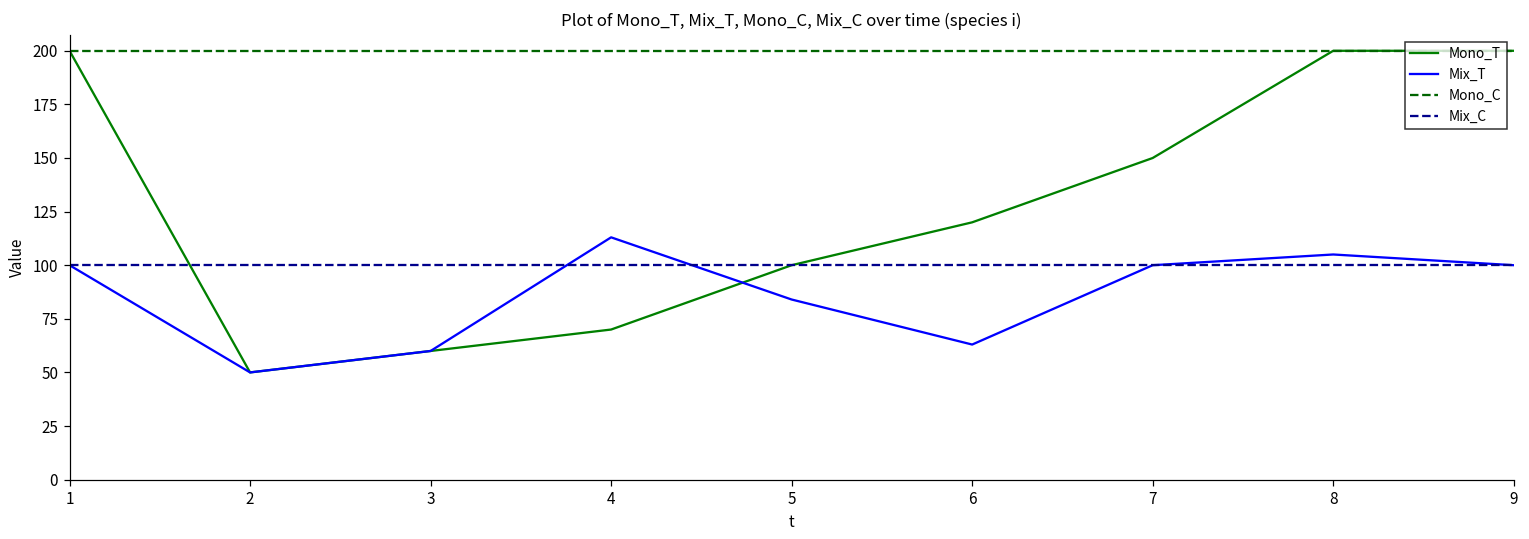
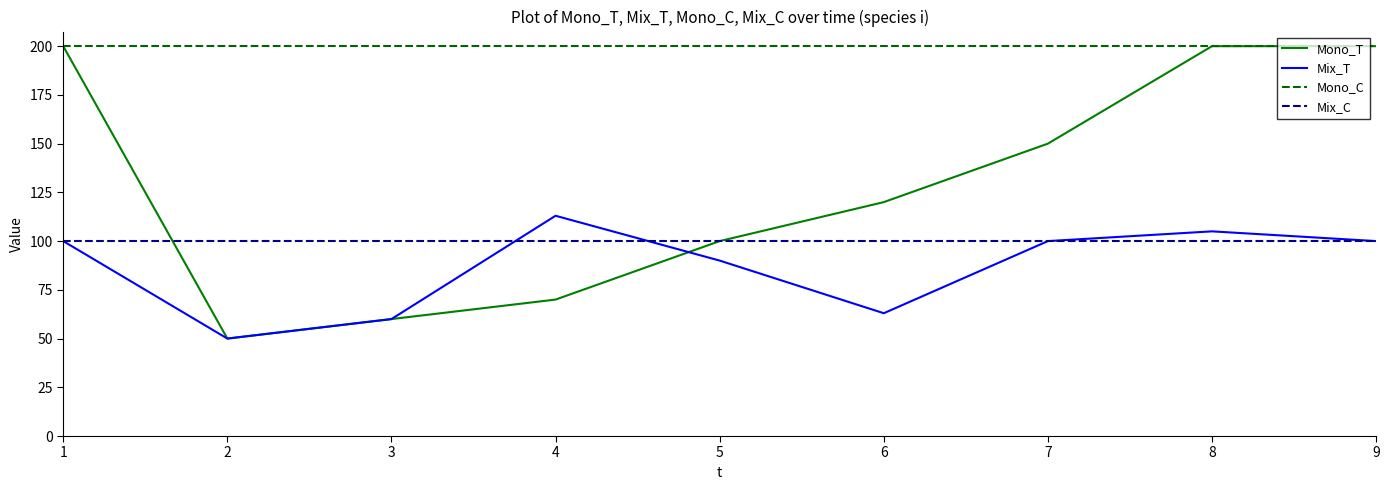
Mix_T, 5: 84 -> 90
